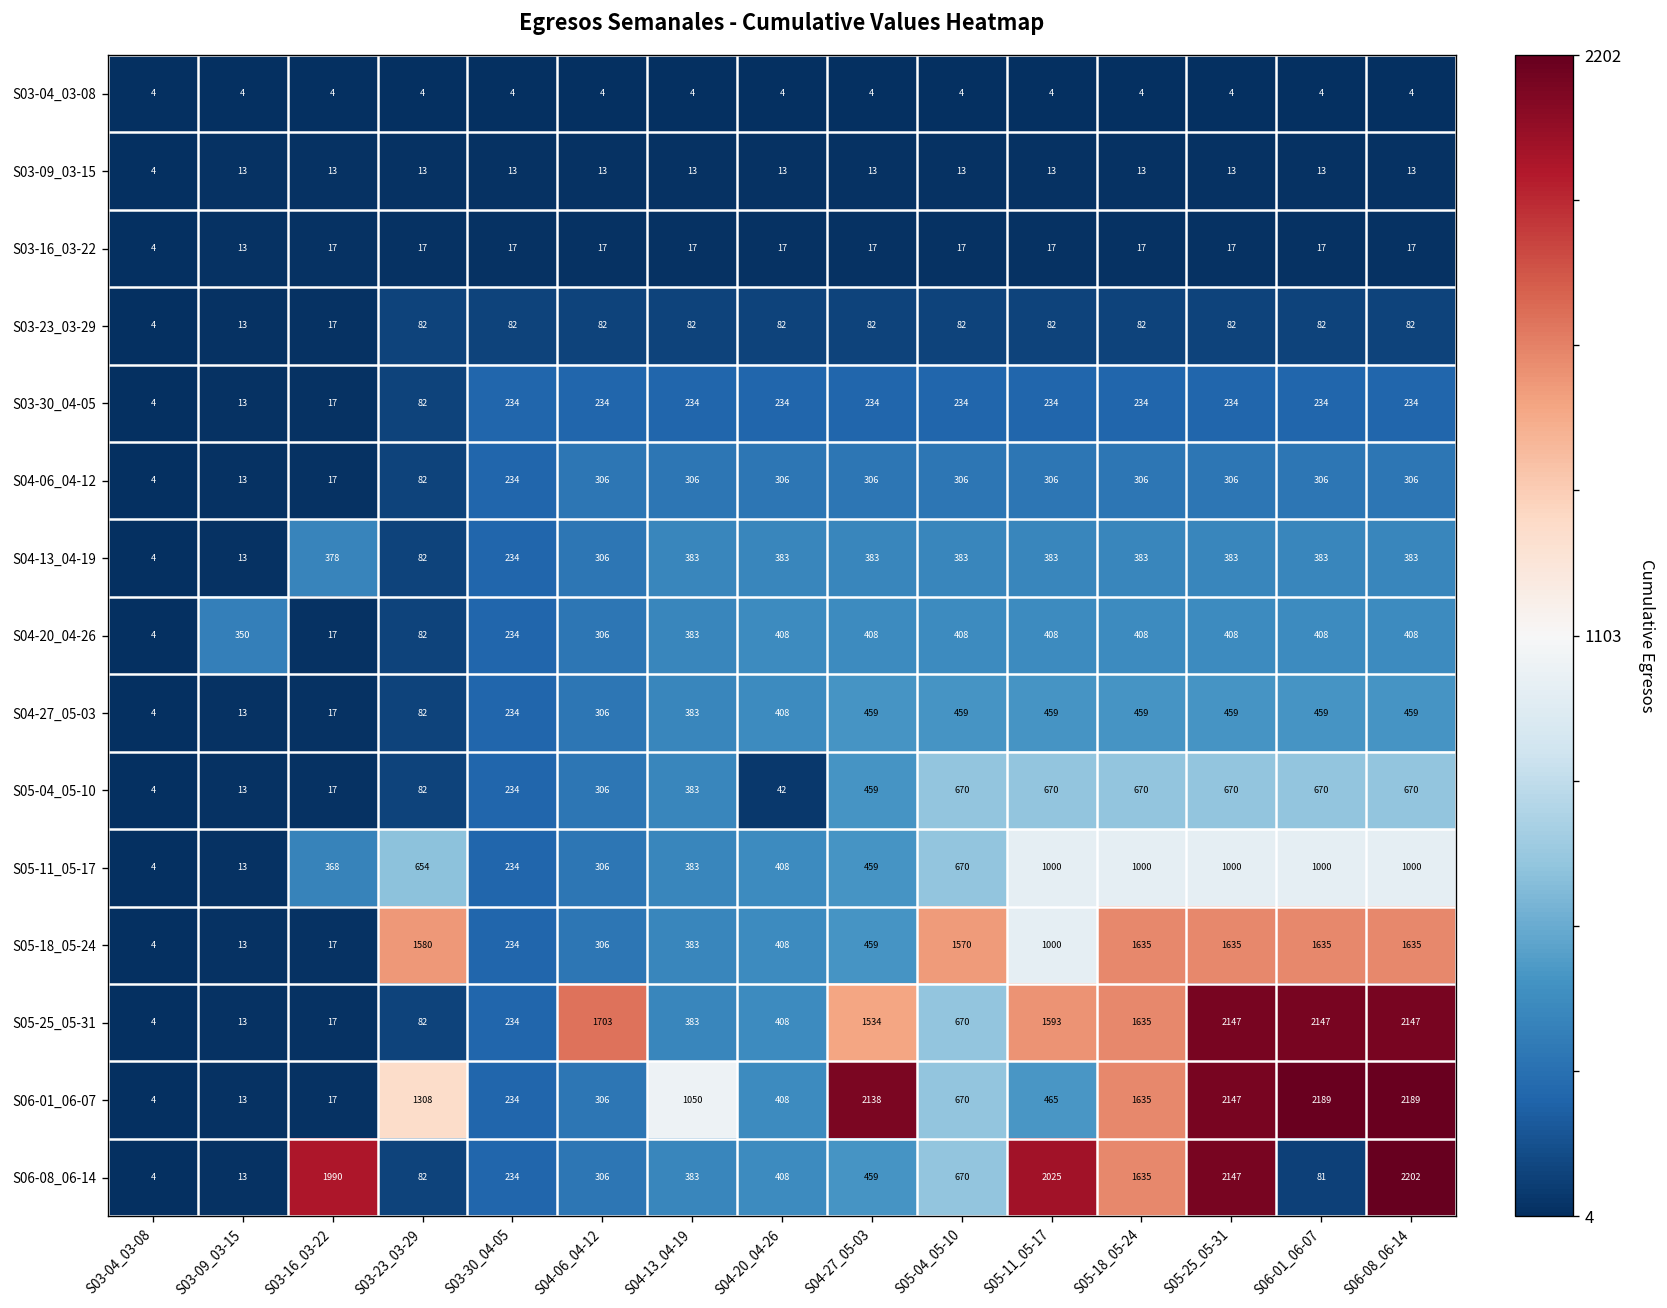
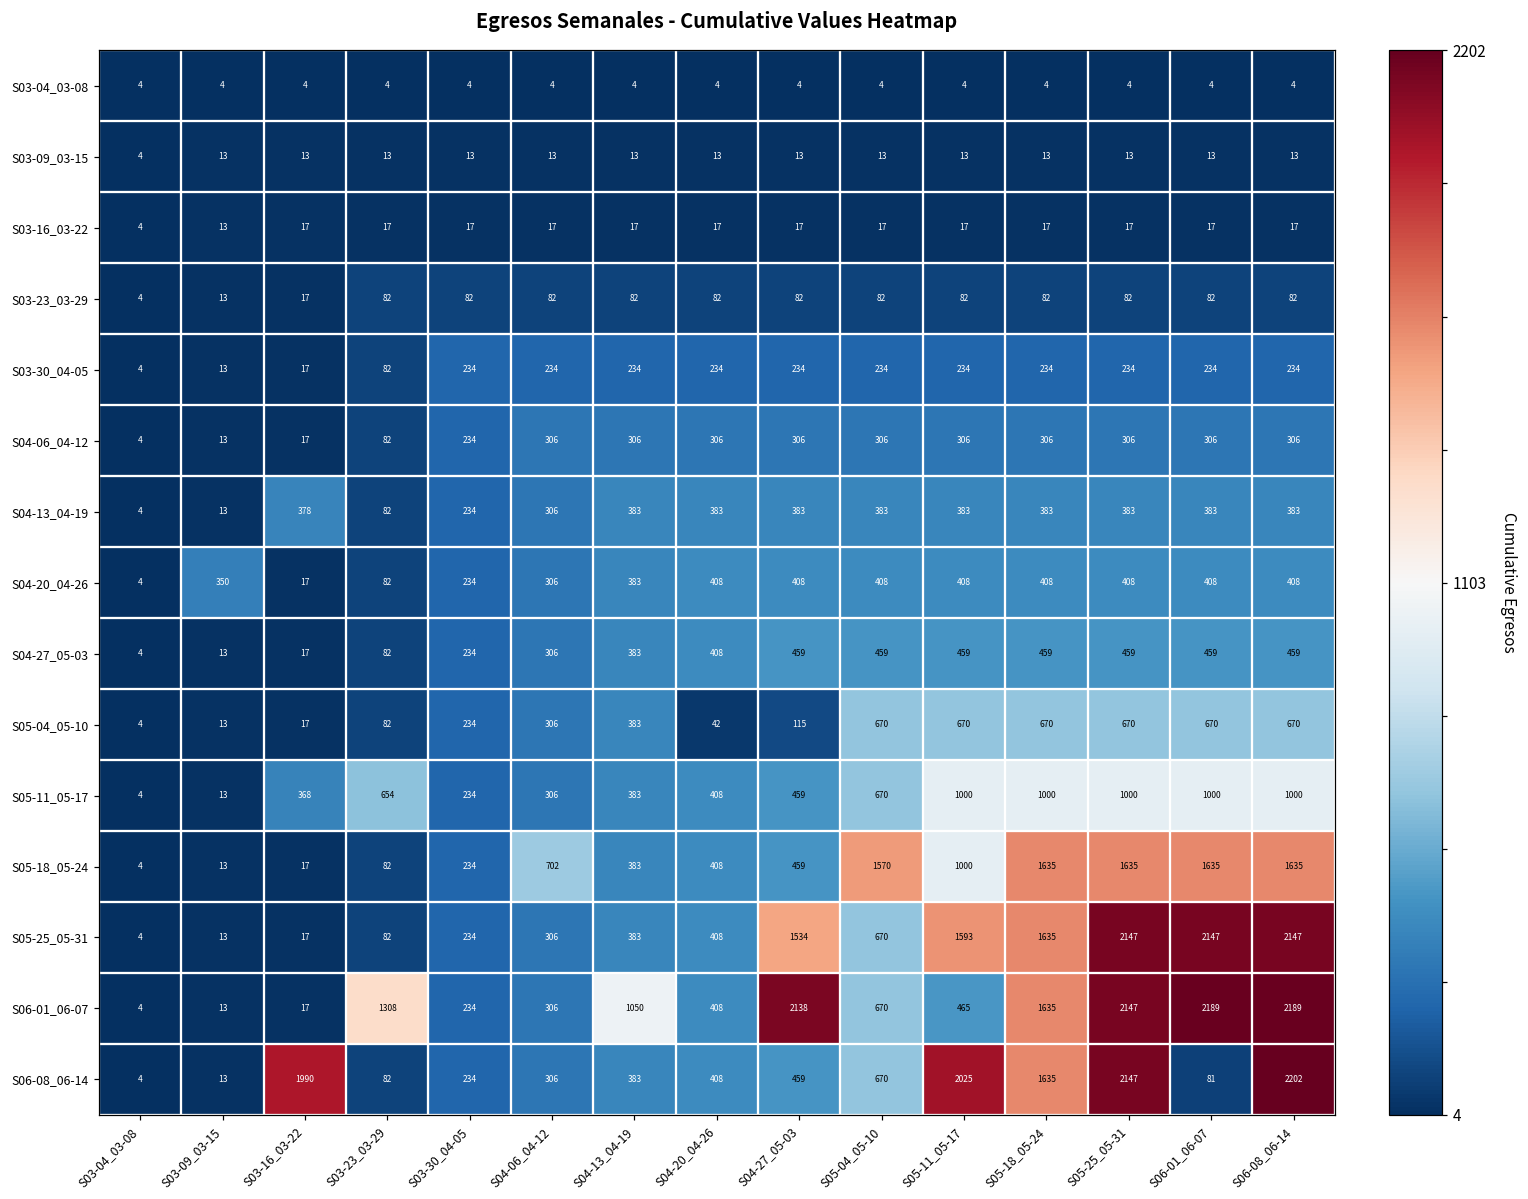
S05-04_05-10, S04-27_05-03: 459 -> 115
S05-18_05-24, S03-23_03-29: 1580 -> 82
S05-18_05-24, S04-06_04-12: 306 -> 702
S05-25_05-31, S04-06_04-12: 1703 -> 306
